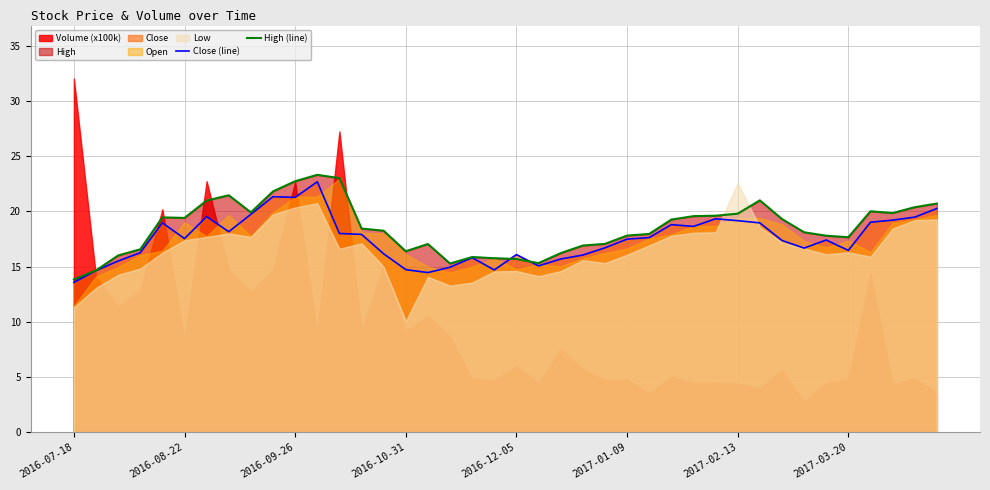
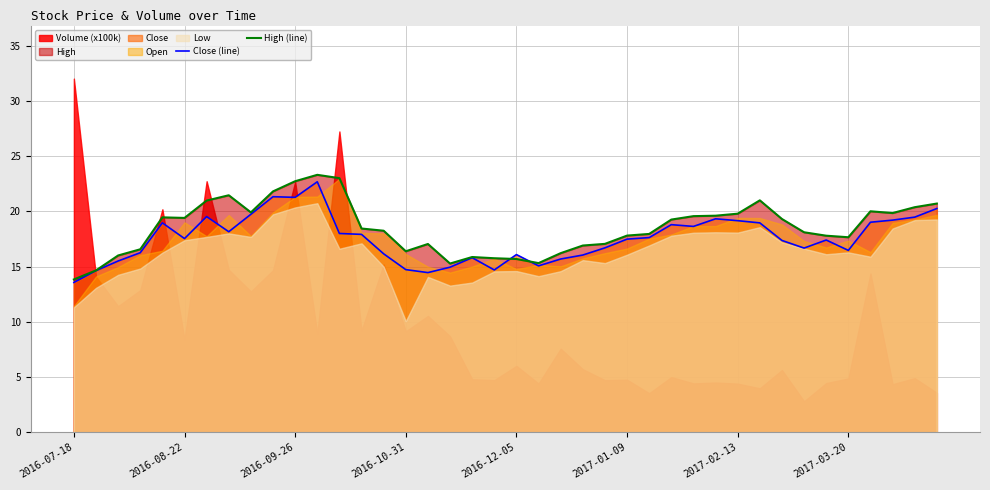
Low, 2017-02-13: 22.6 -> 18.1
